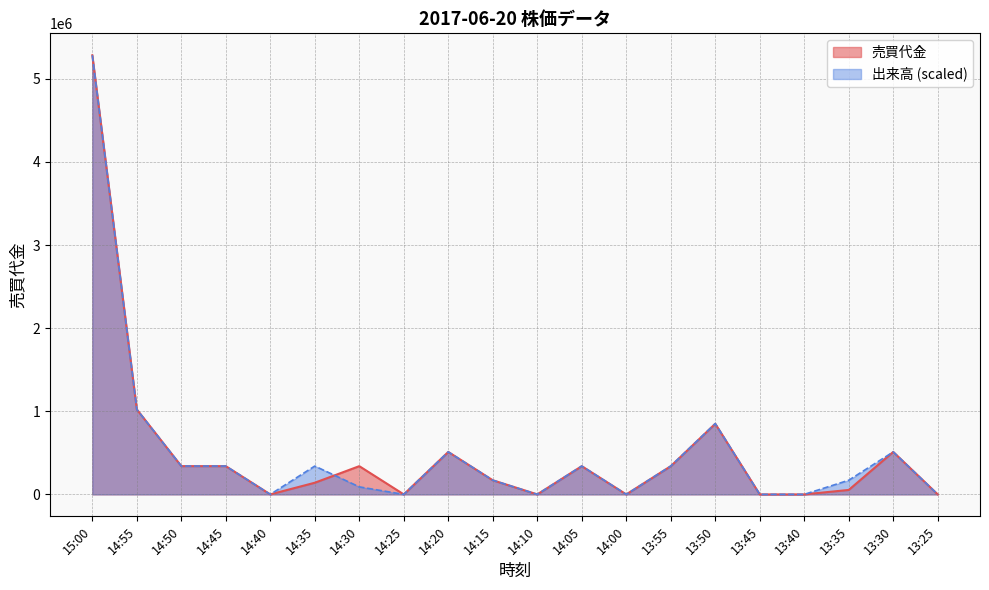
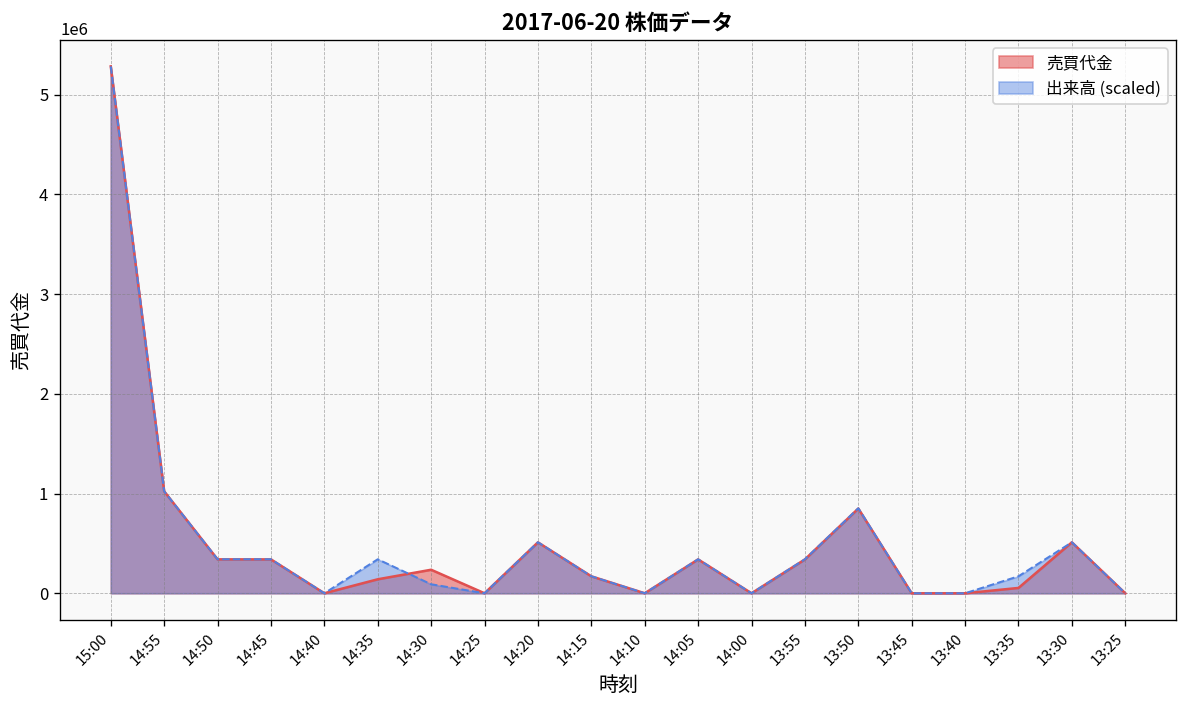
売買代金, 14:30: 300000 -> 200000
